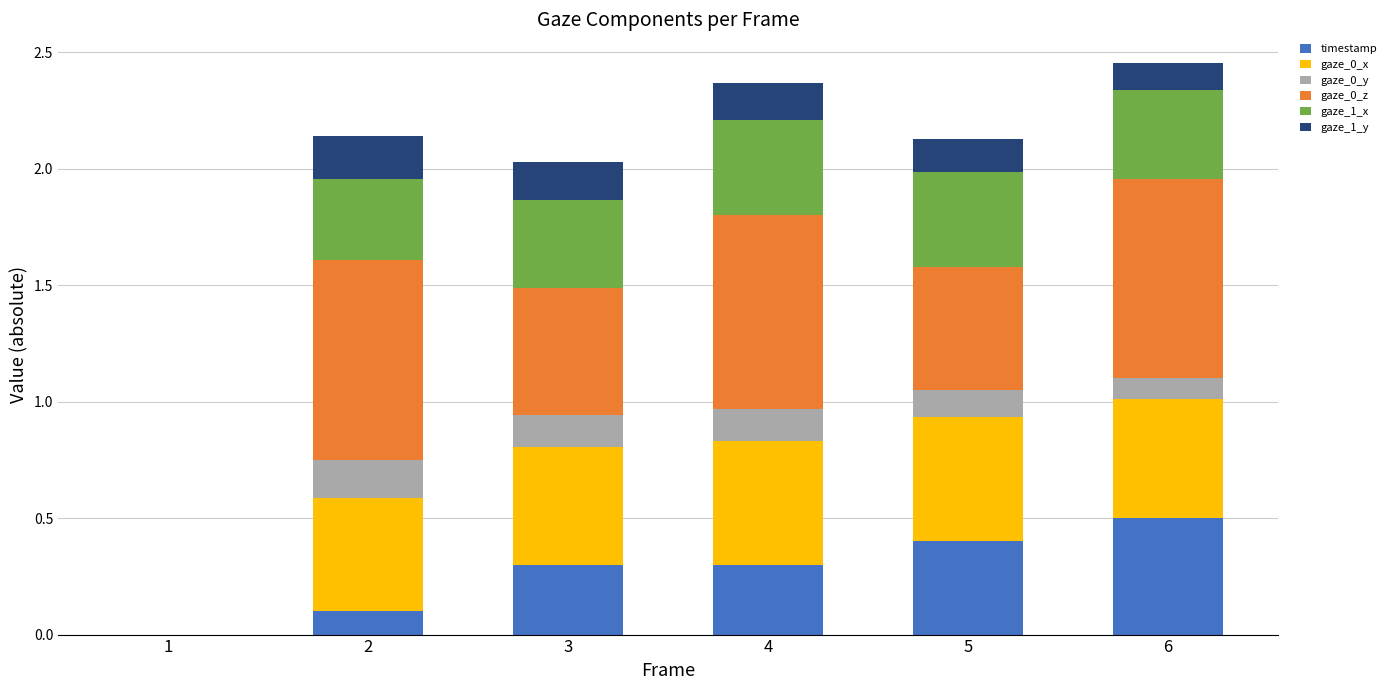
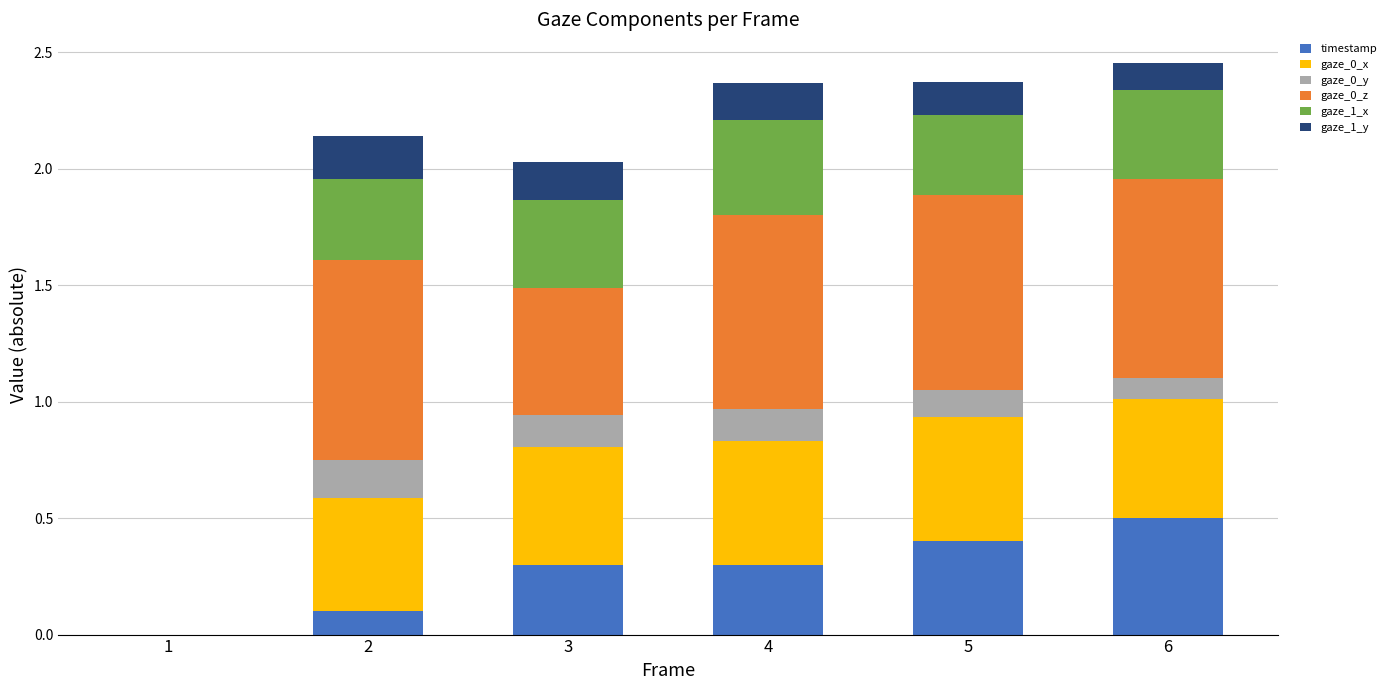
gaze_0_z, 5: 0.53 -> 0.84
gaze_1_x, 5: 0.41 -> 0.35
